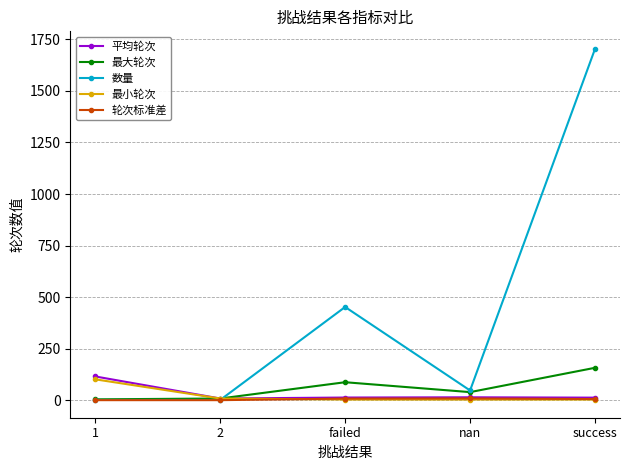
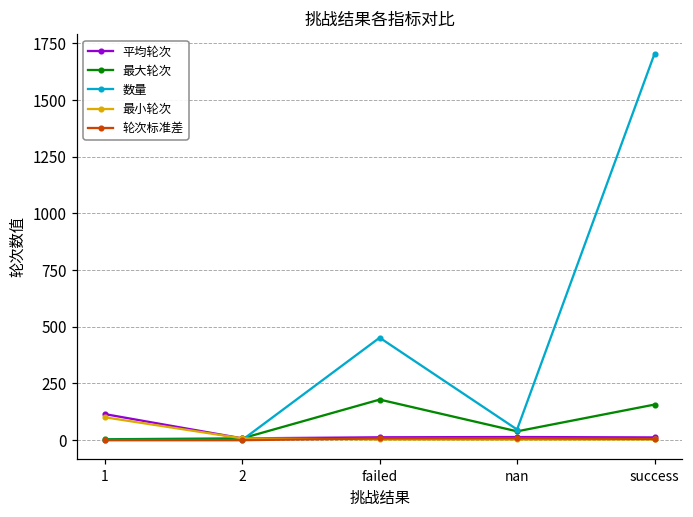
最大轮次, failed: 90 -> 180
